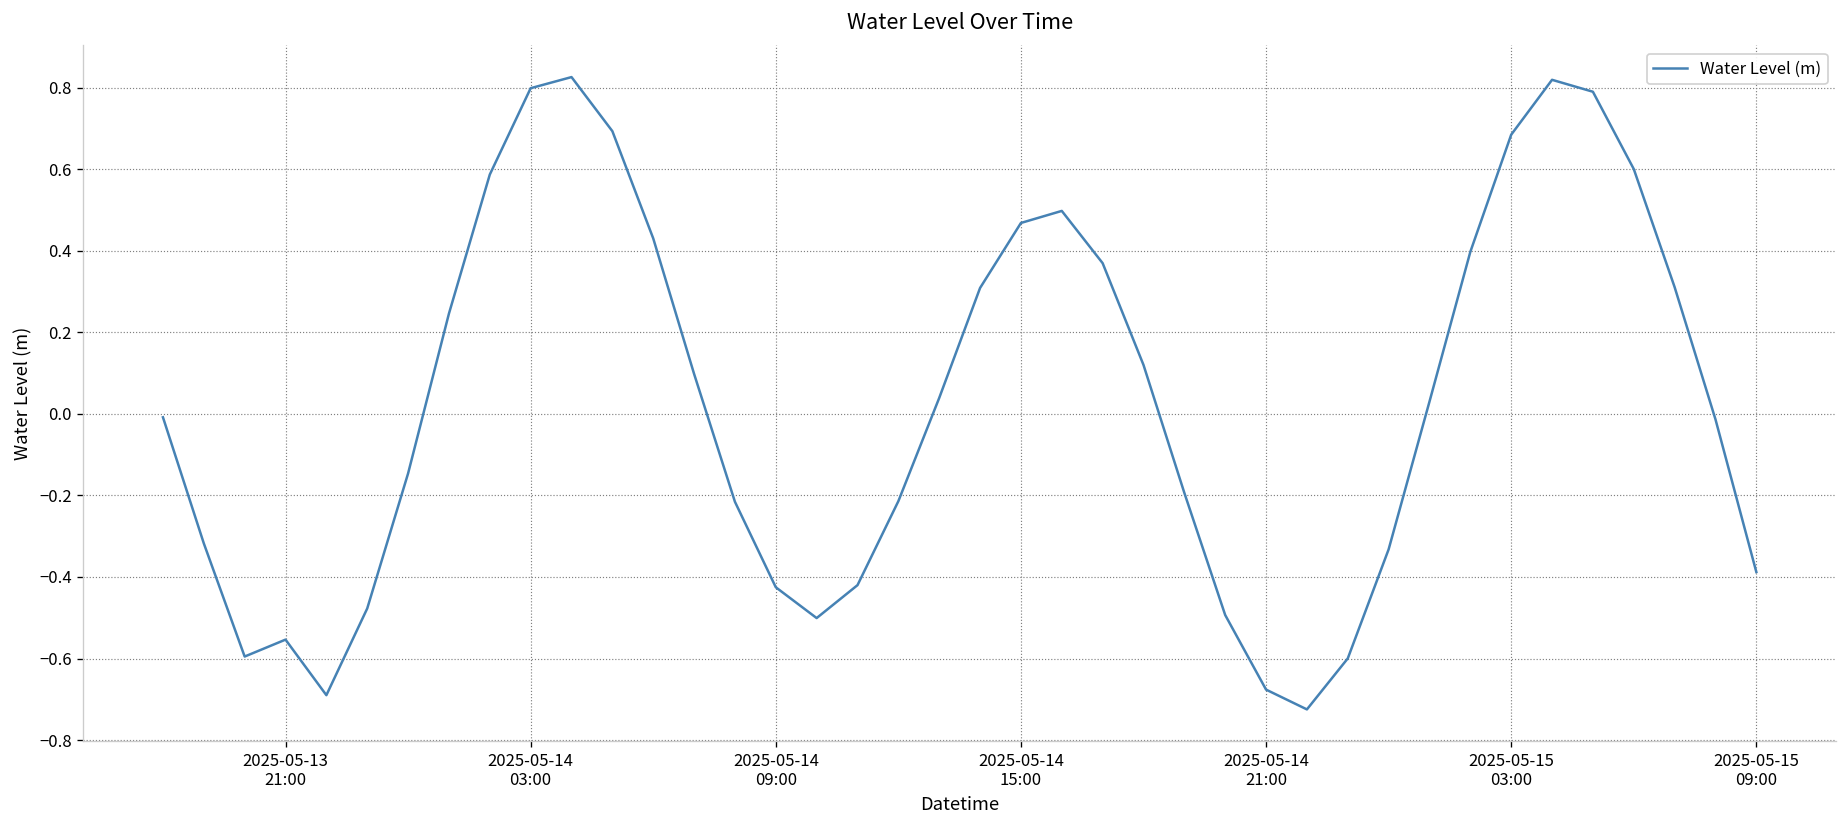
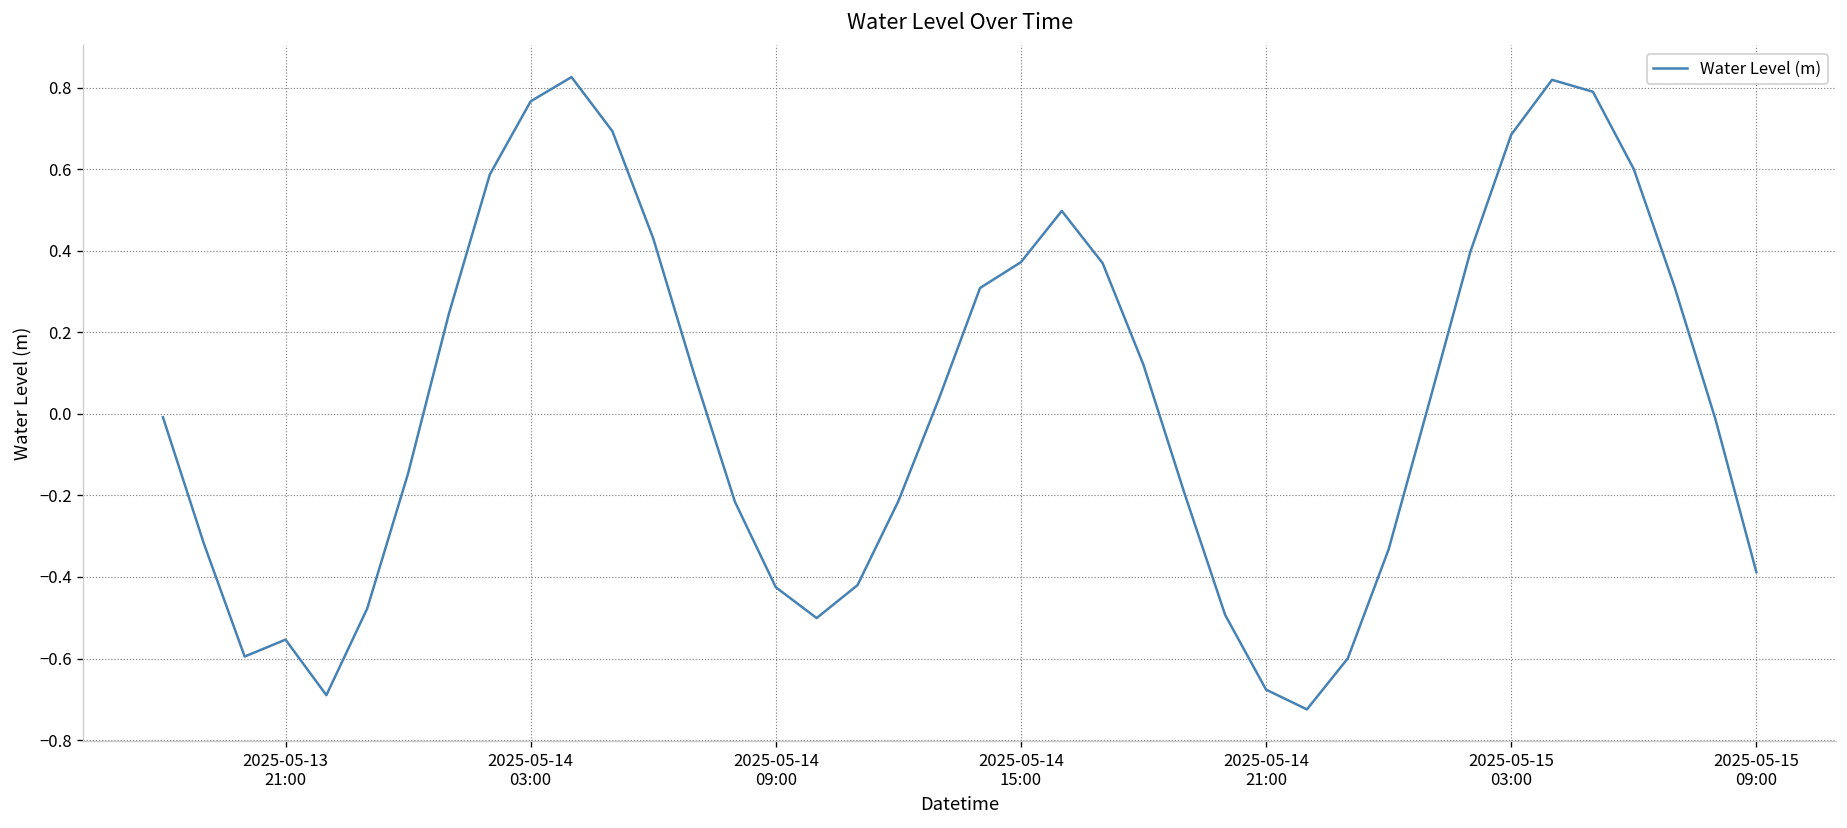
2025-05-14 03:00: 0.80 -> 0.77
2025-05-14 15:00: 0.47 -> 0.37
